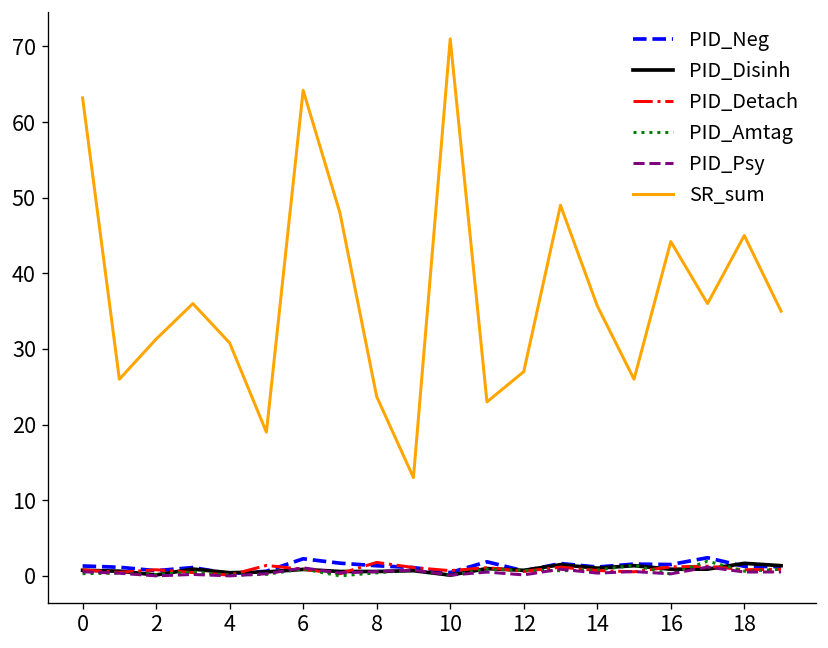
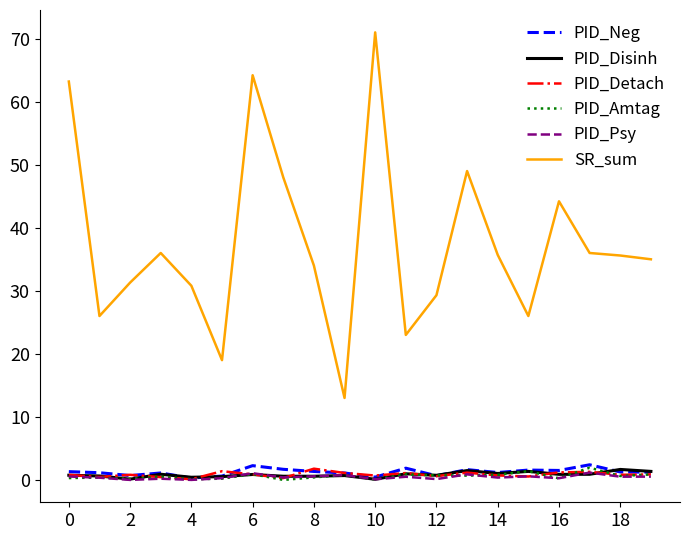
SR_sum, 8: 24 -> 34
SR_sum, 12: 27 -> 29
SR_sum, 18: 45 -> 36
